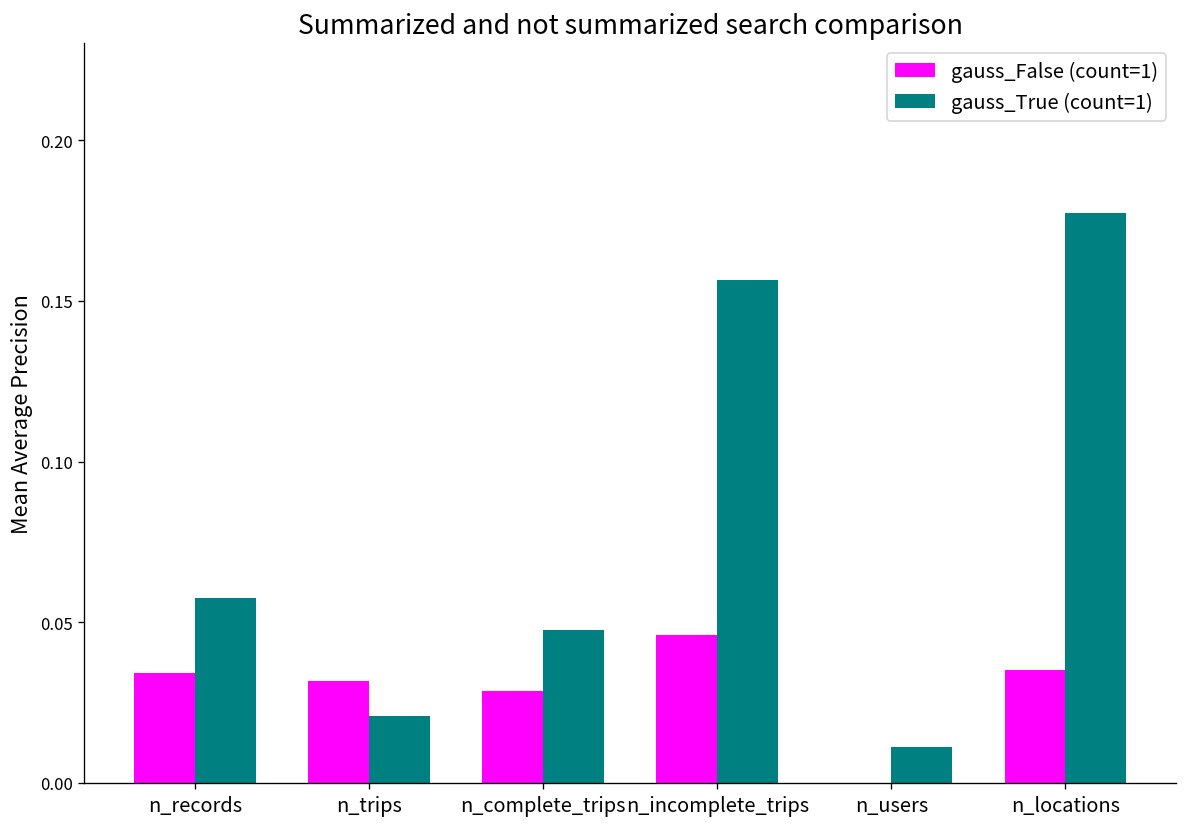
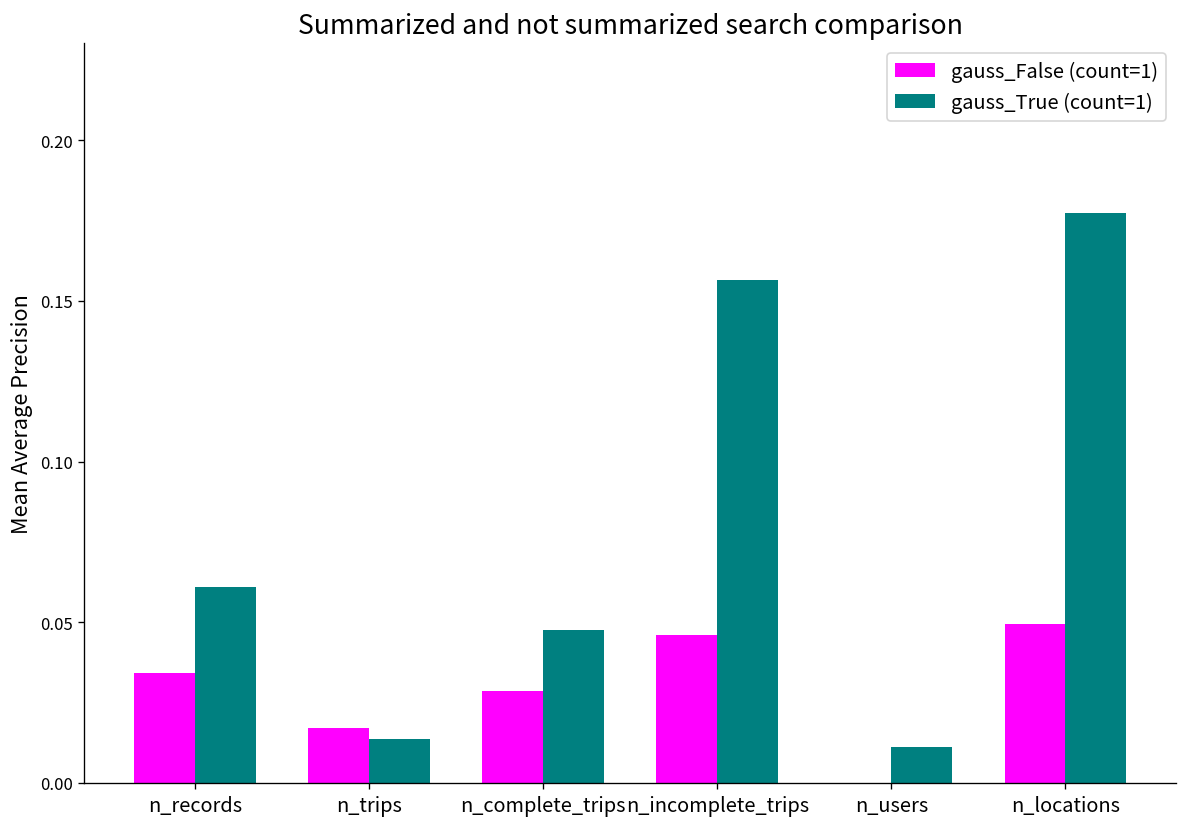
gauss_True (count=1), n_records: 0.057 -> 0.061
gauss_False (count=1), n_trips: 0.032 -> 0.017
gauss_True (count=1), n_trips: 0.021 -> 0.014
gauss_False (count=1), n_locations: 0.035 -> 0.050
